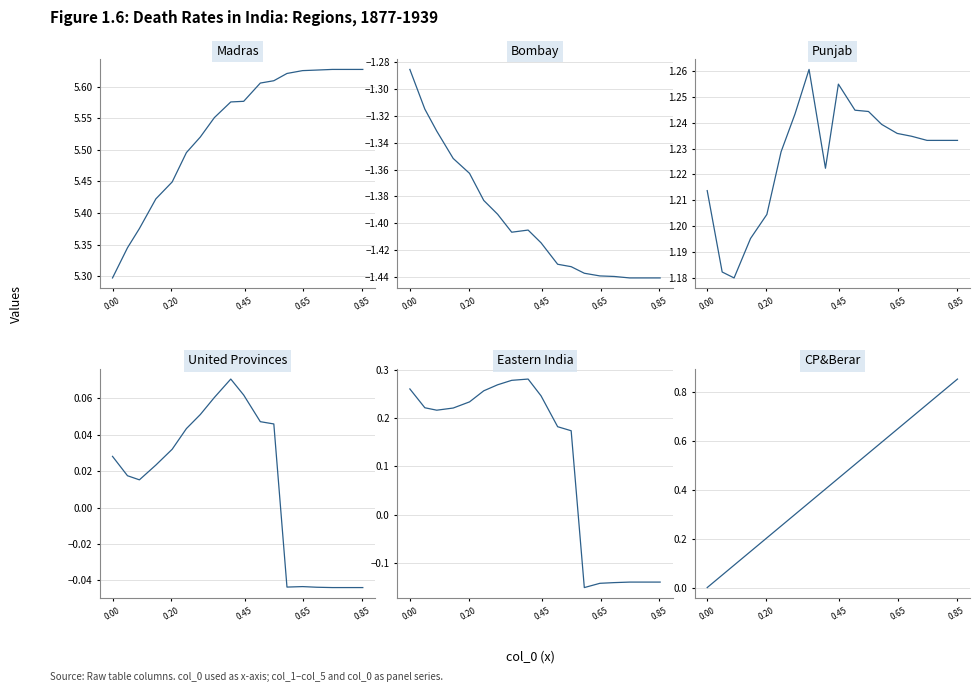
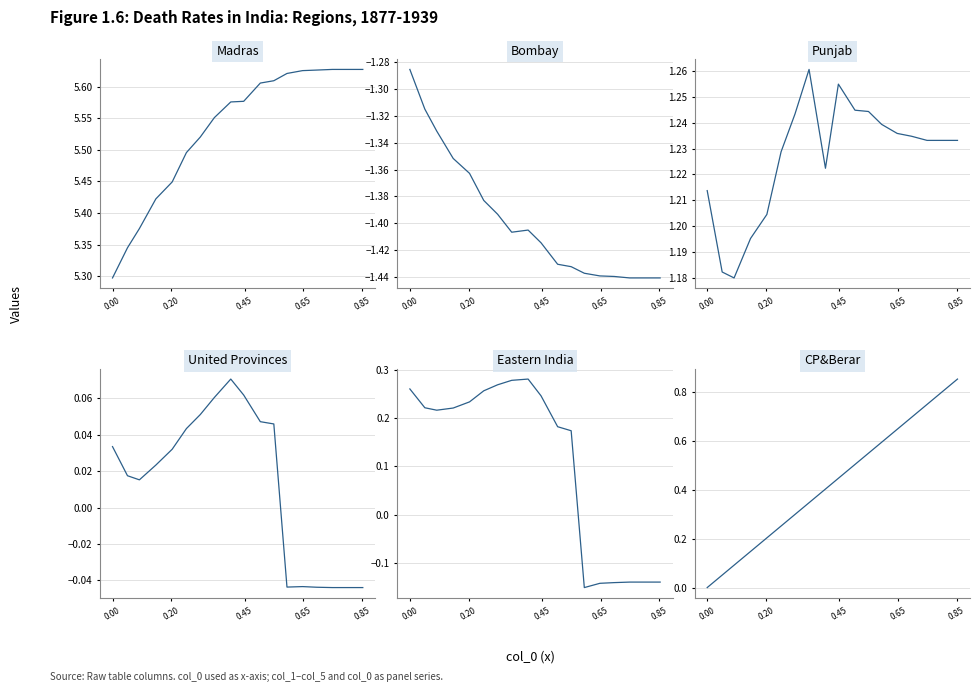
United Provinces, 0.00: 0.028 -> 0.033
